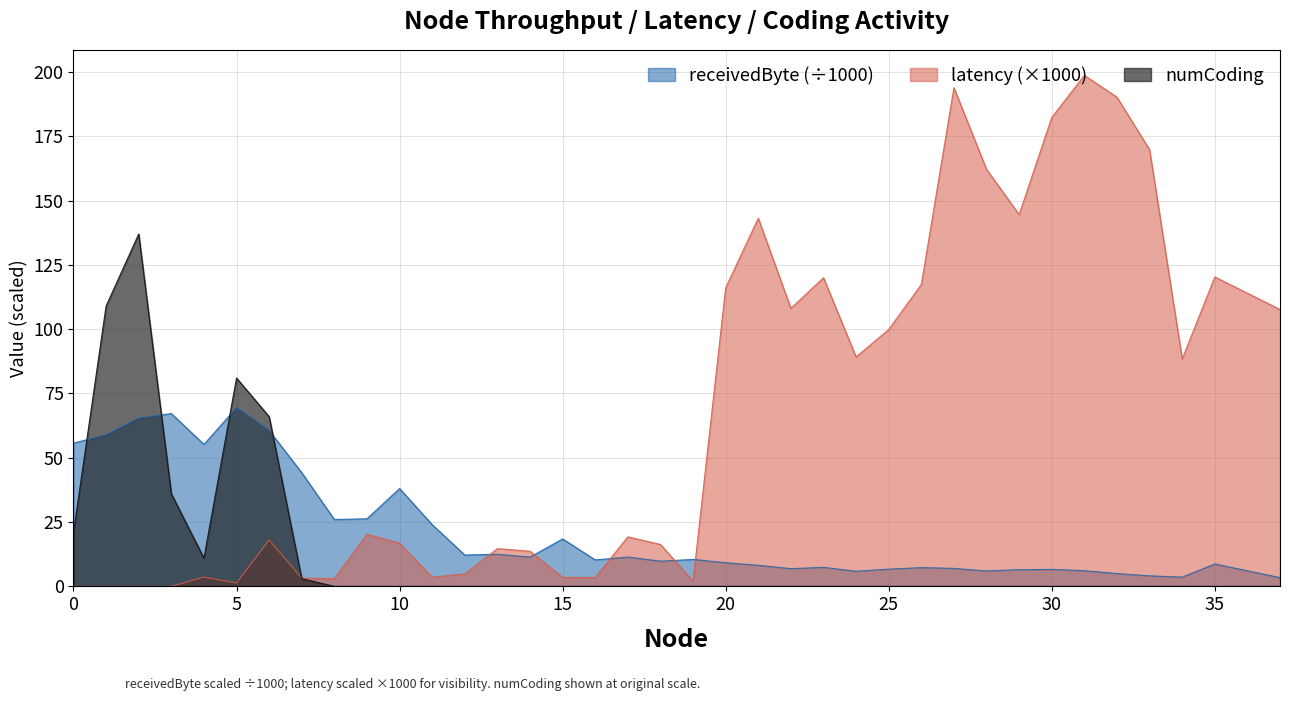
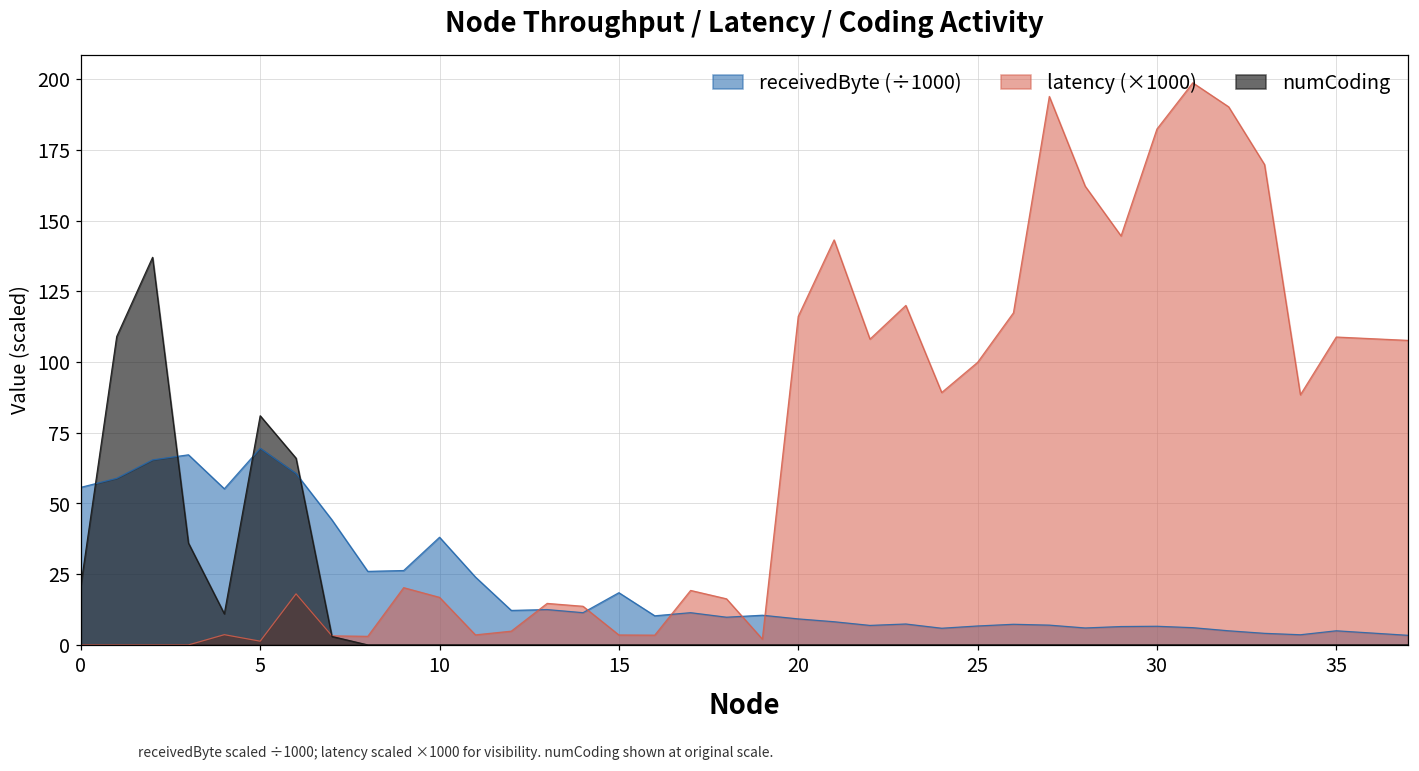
receivedByte (÷1000), 35: 9 -> 5
latency (×1000), 35: 120 -> 109
